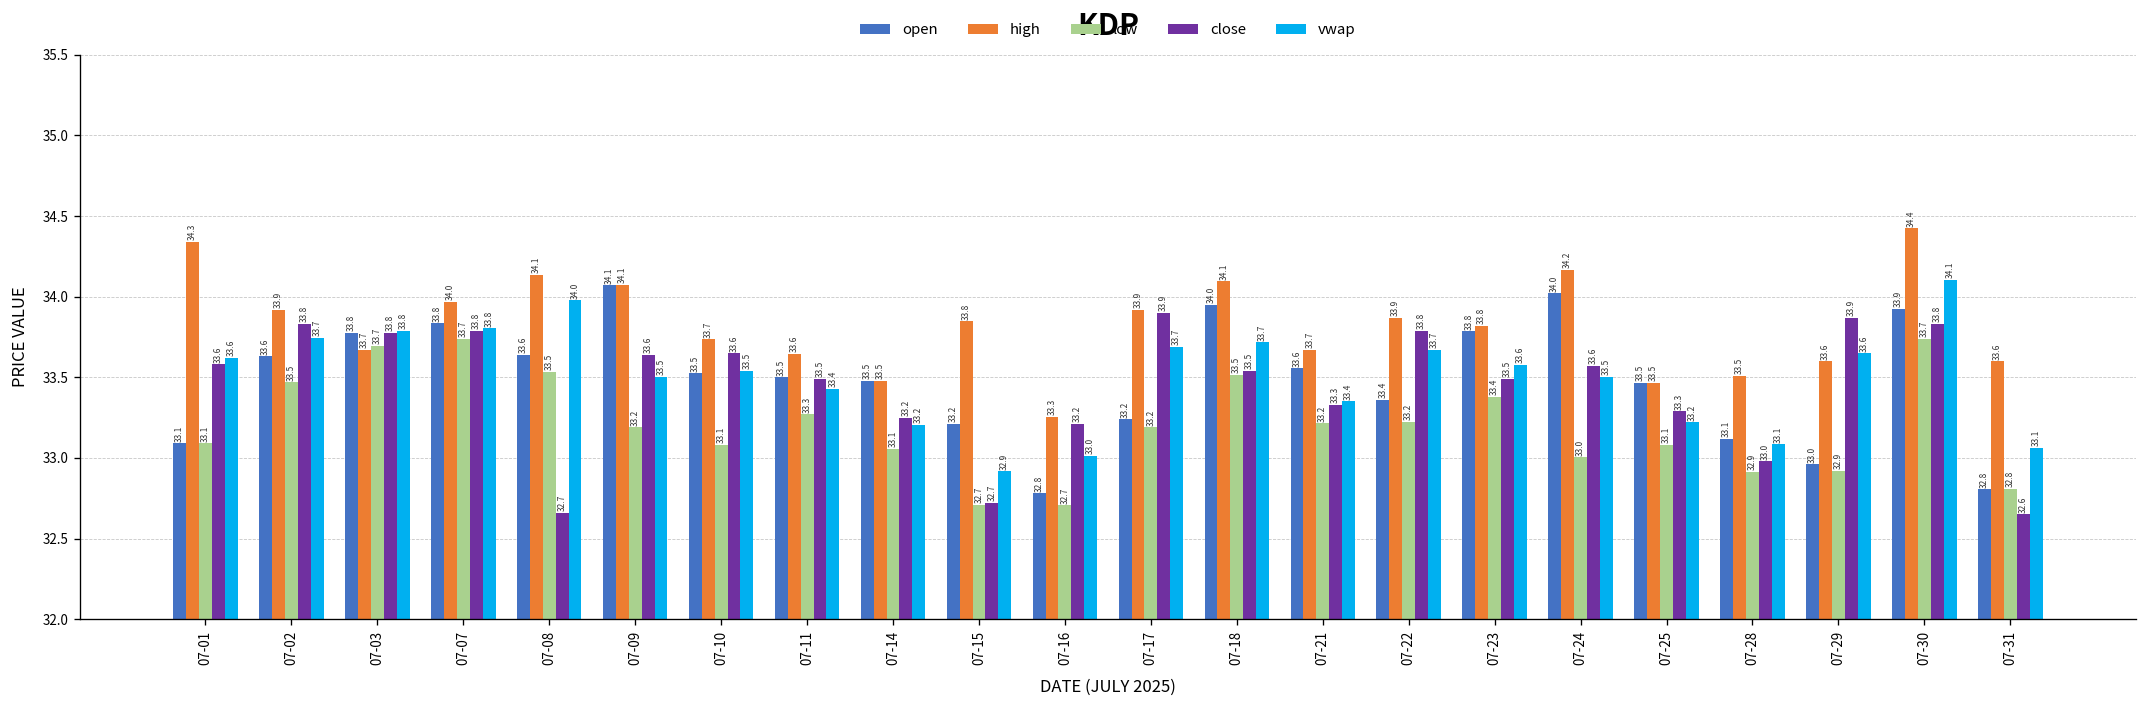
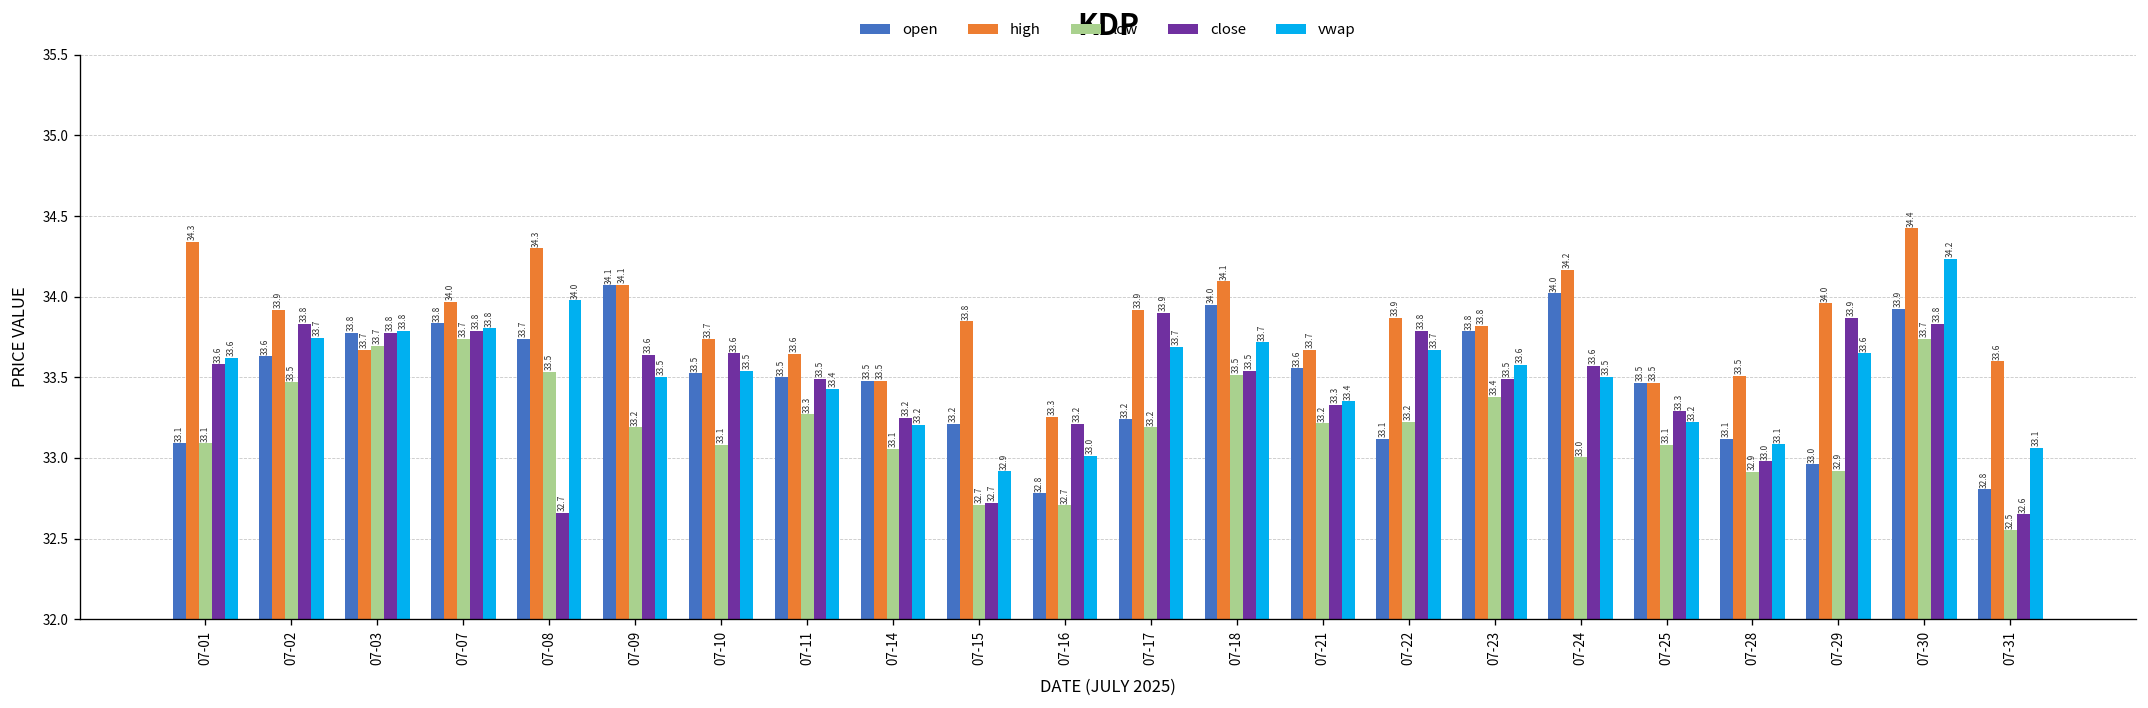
open, 07-08: 33.6 -> 33.7
high, 07-08: 34.1 -> 34.3
open, 07-22: 33.4 -> 33.1
high, 07-29: 33.6 -> 34.0
vwap, 07-30: 34.1 -> 34.2
low, 07-31: 32.8 -> 32.5
